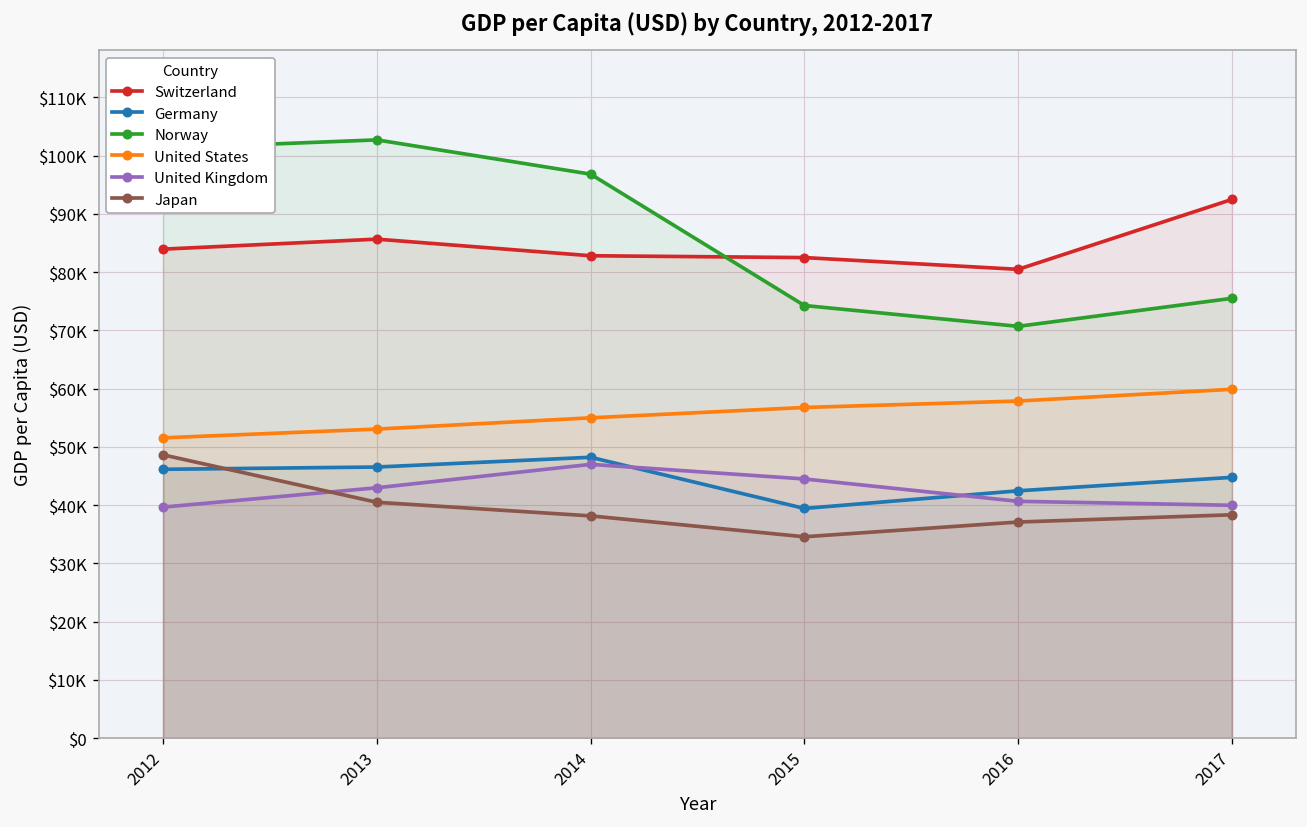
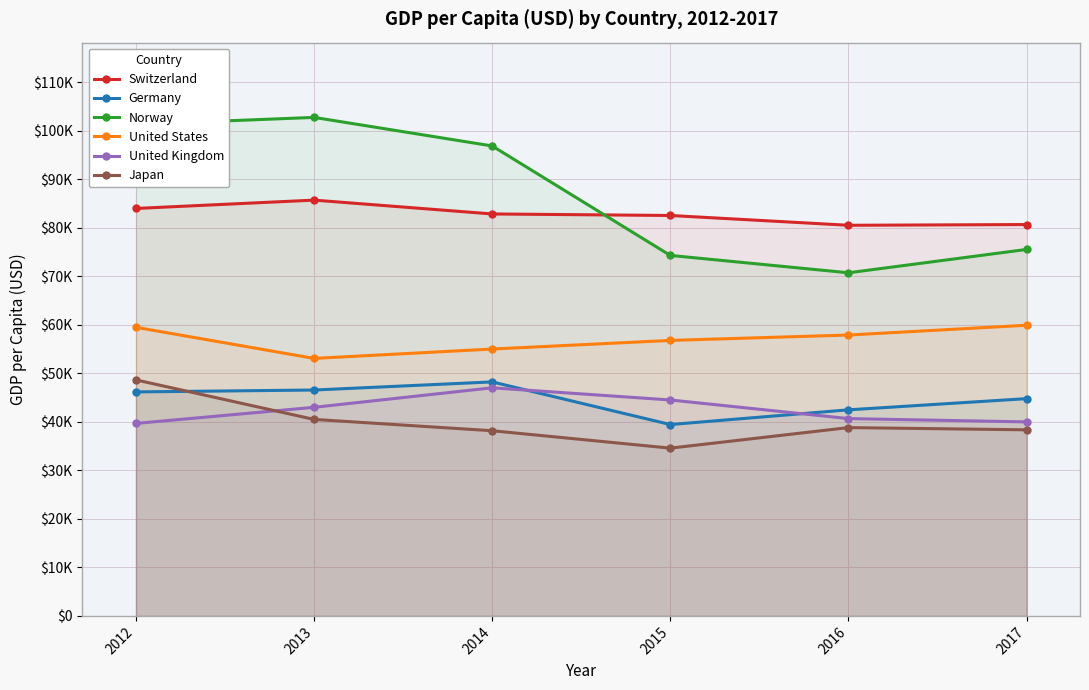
United States, 2012: $52000 -> $59000
Japan, 2016: $37000 -> $39000
Switzerland, 2017: $92000 -> $81000
